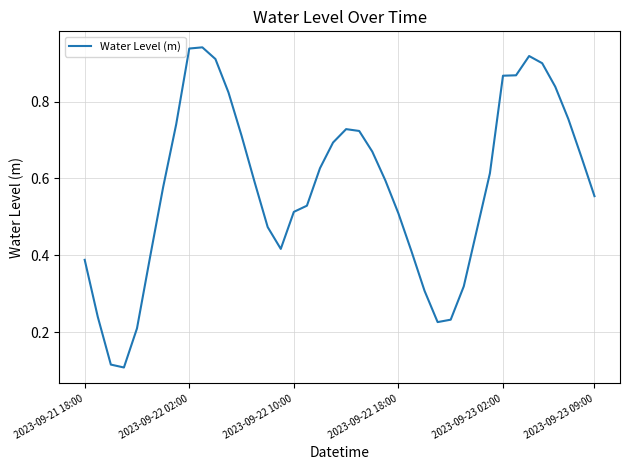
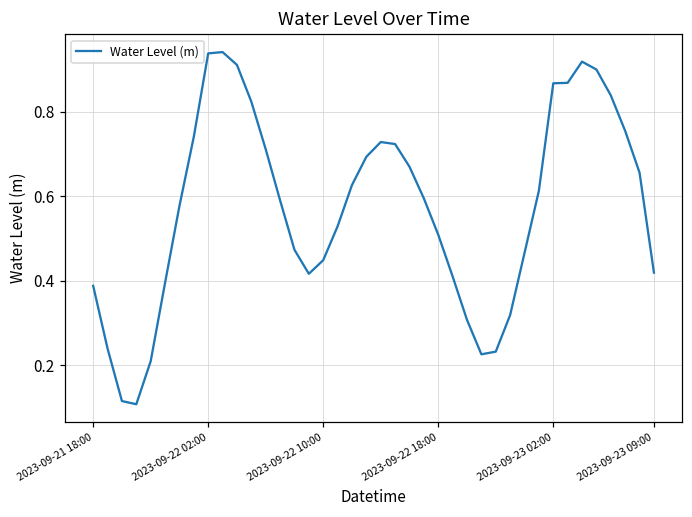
2023-09-22 10:00: 0.51 -> 0.45
2023-09-23 09:00: 0.55 -> 0.42
